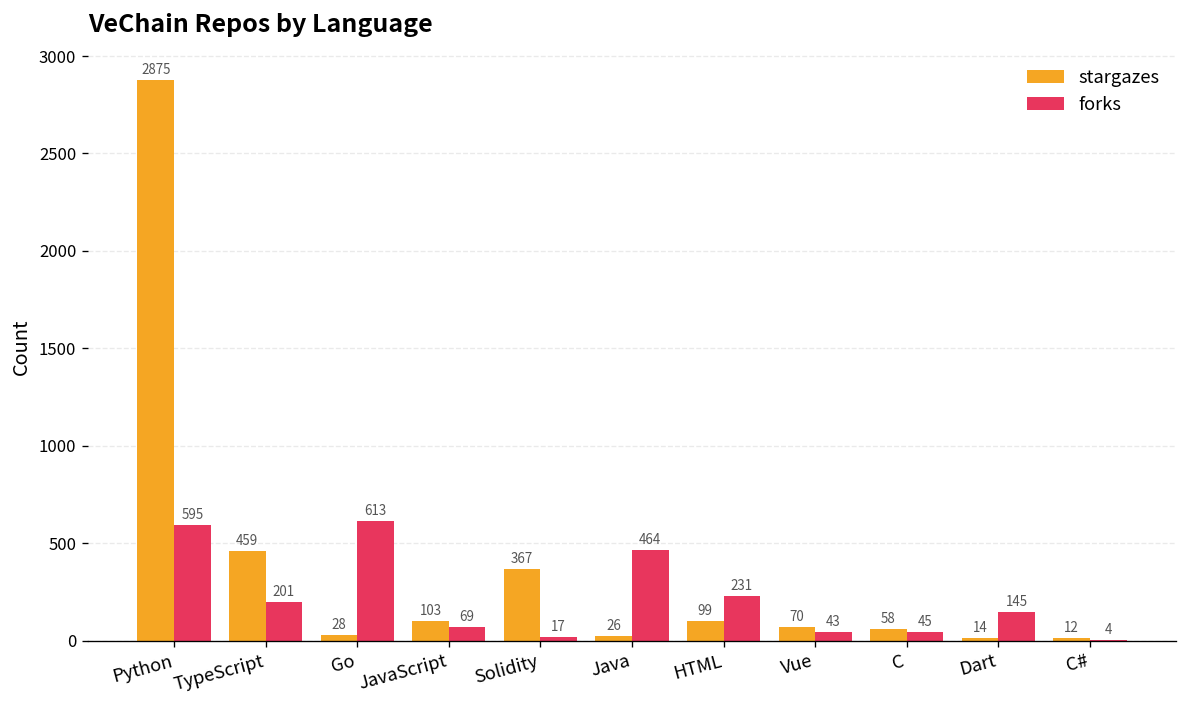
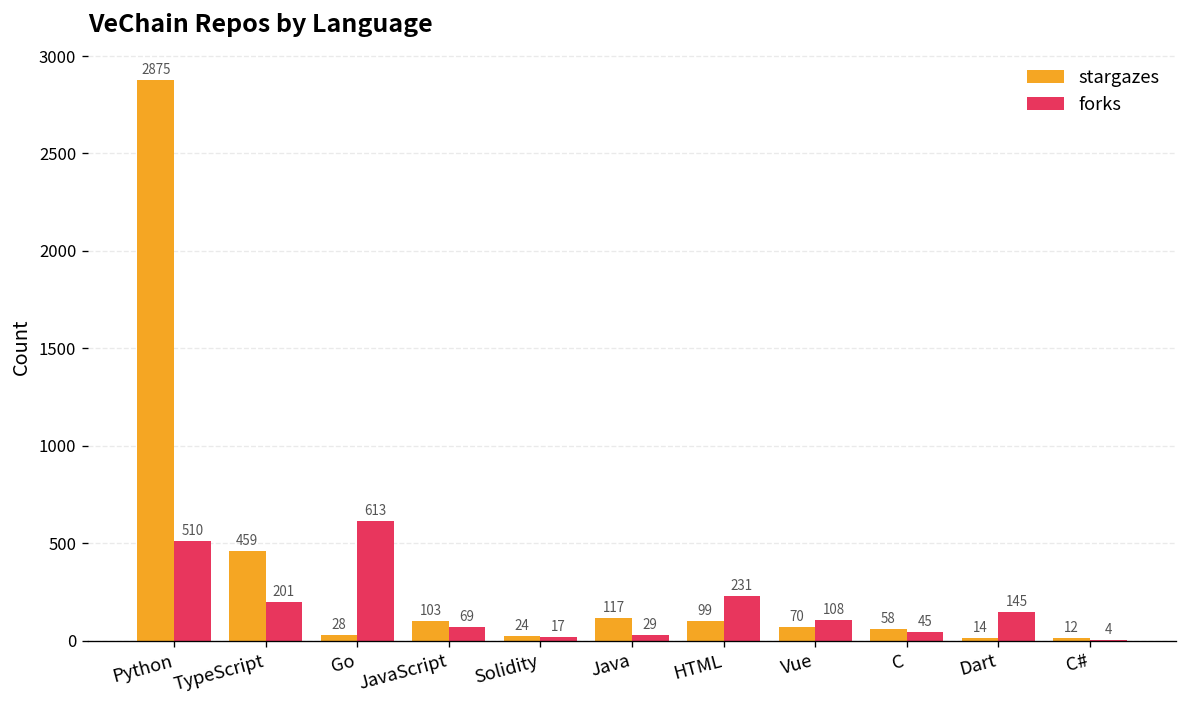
forks, Python: 595 -> 510
stargazes, Solidity: 367 -> 24
stargazes, Java: 26 -> 117
forks, Java: 464 -> 29
forks, Vue: 43 -> 108
